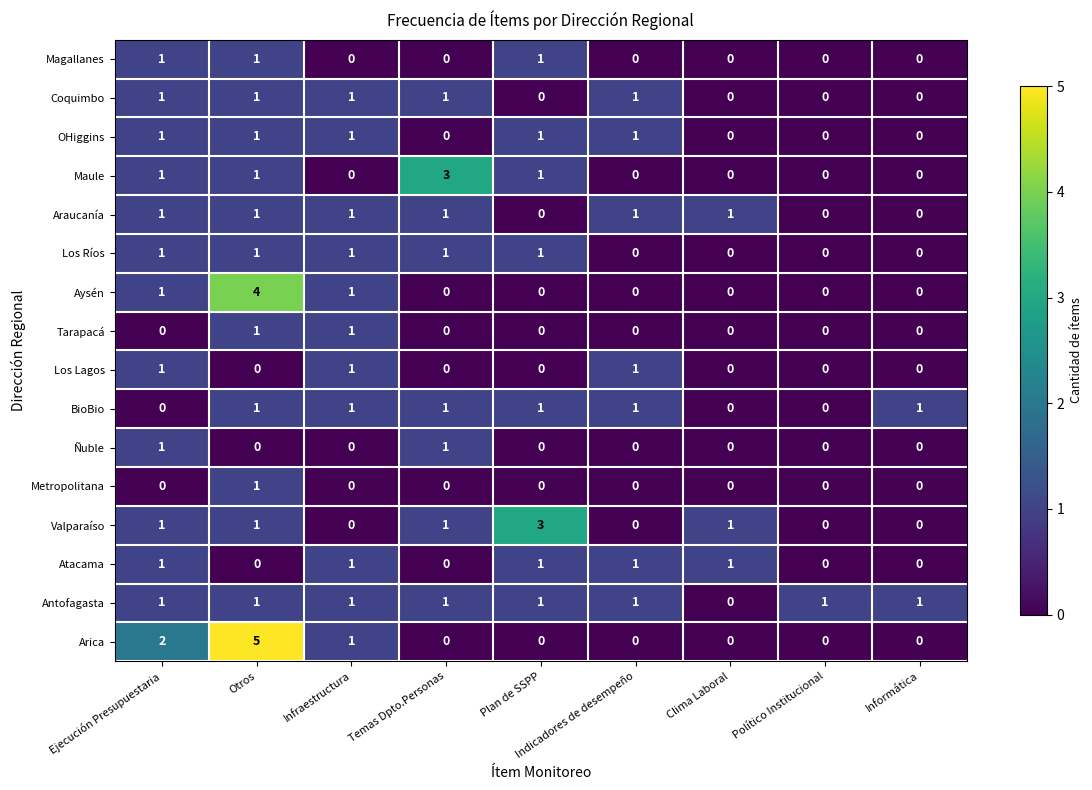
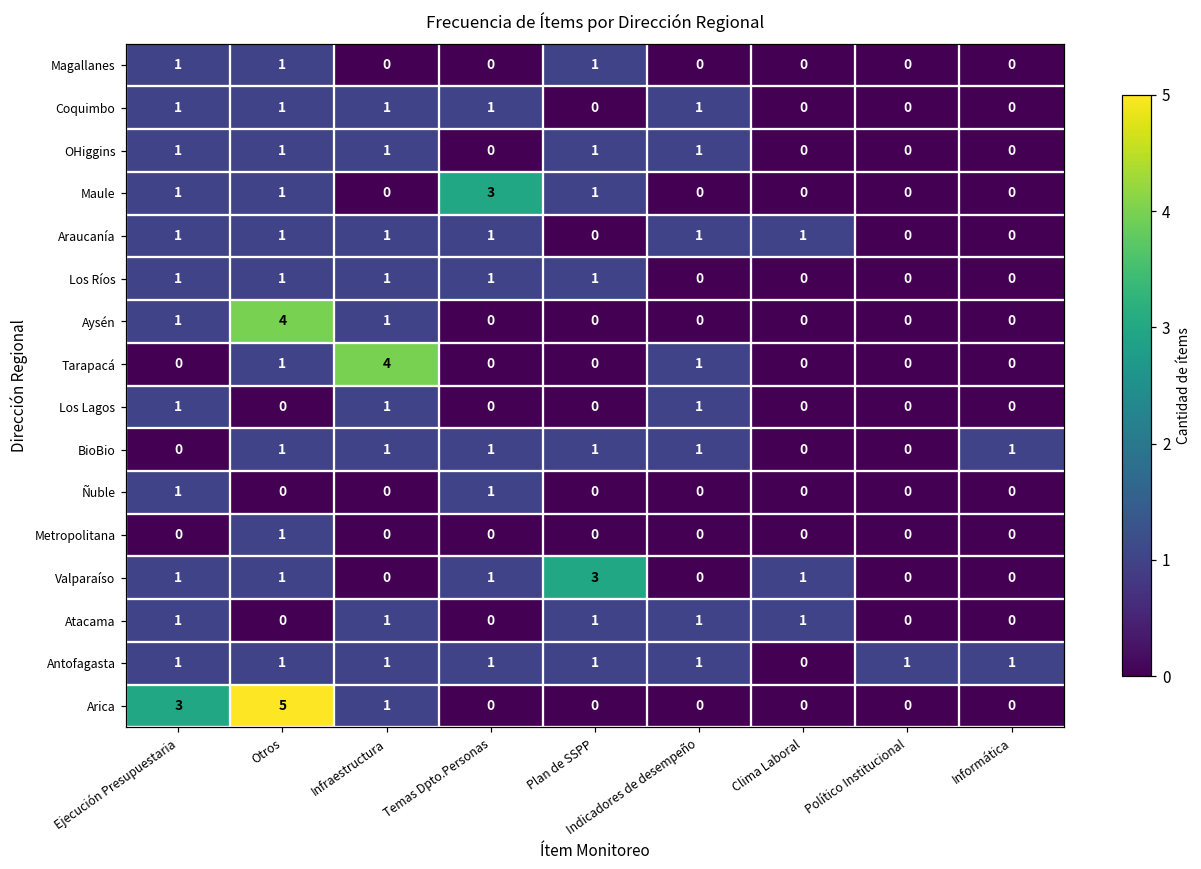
Tarapacá, Infraestructura: 1 -> 4
Tarapacá, Indicadores de desempeño: 0 -> 1
Arica, Ejecución Presupuestaria: 2 -> 3
